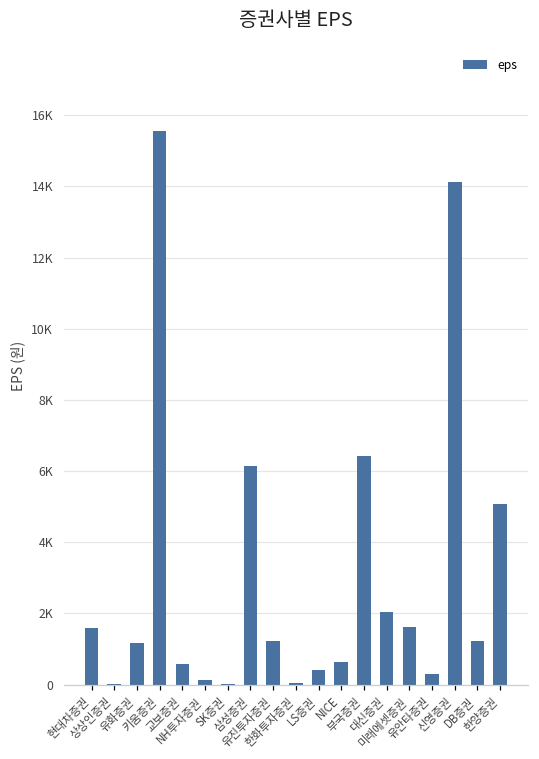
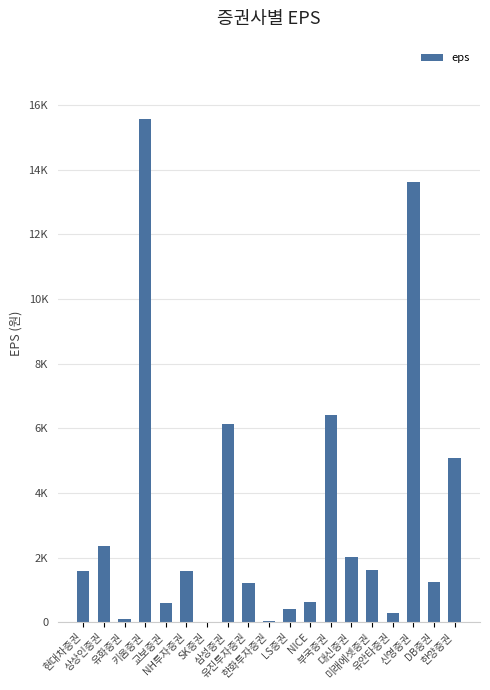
상상인증권: 0 -> 2400
유화증권: 1200 -> 100
NH투자증권: 100 -> 1600
신영증권: 14100 -> 13600
